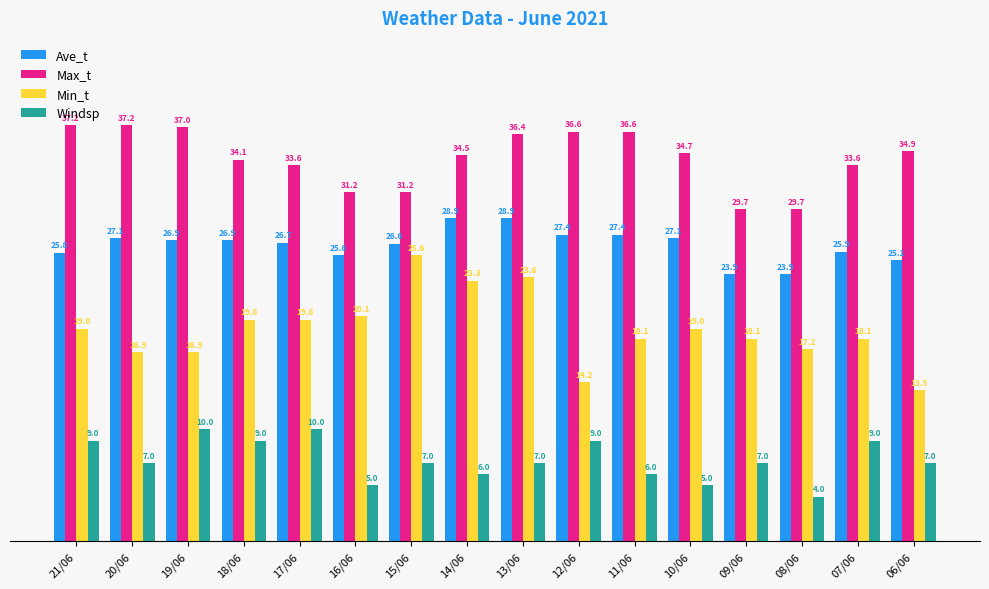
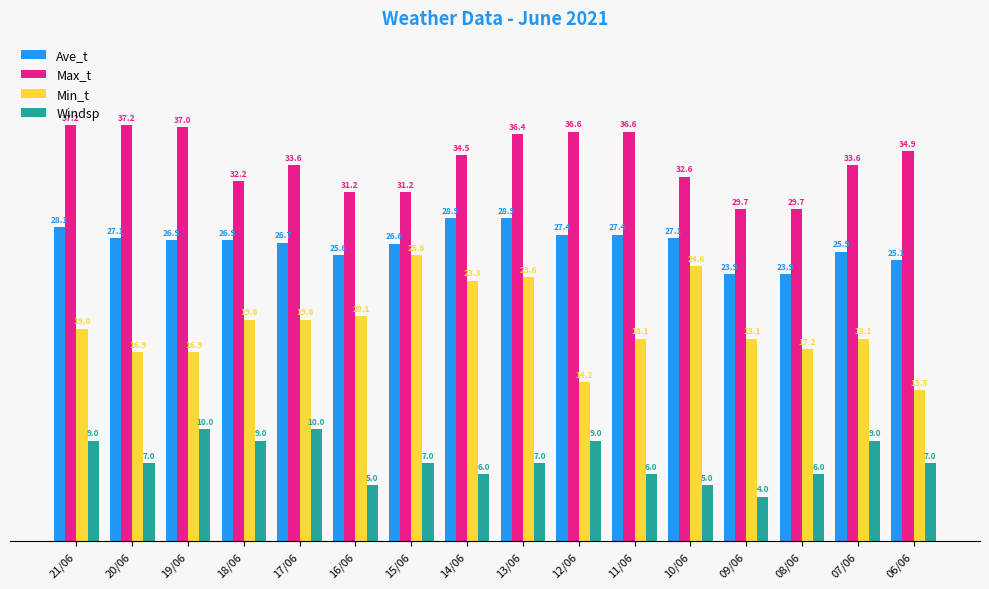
Ave_t, 21/06: 25.8 -> 28.1
Max_t, 18/06: 34.1 -> 32.2
Max_t, 10/06: 34.7 -> 32.6
Min_t, 10/06: 19.0 -> 24.6
Windsp, 09/06: 7.0 -> 4.0
Windsp, 08/06: 4.0 -> 6.0
